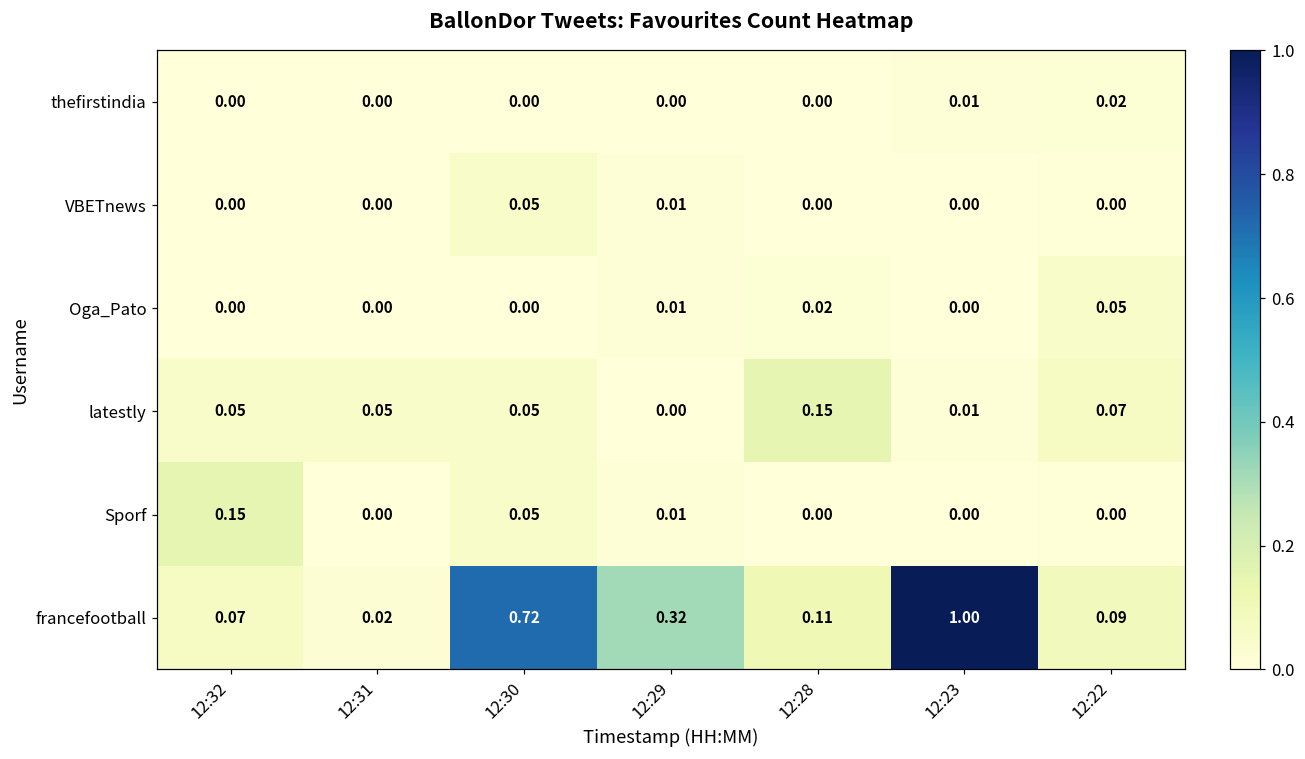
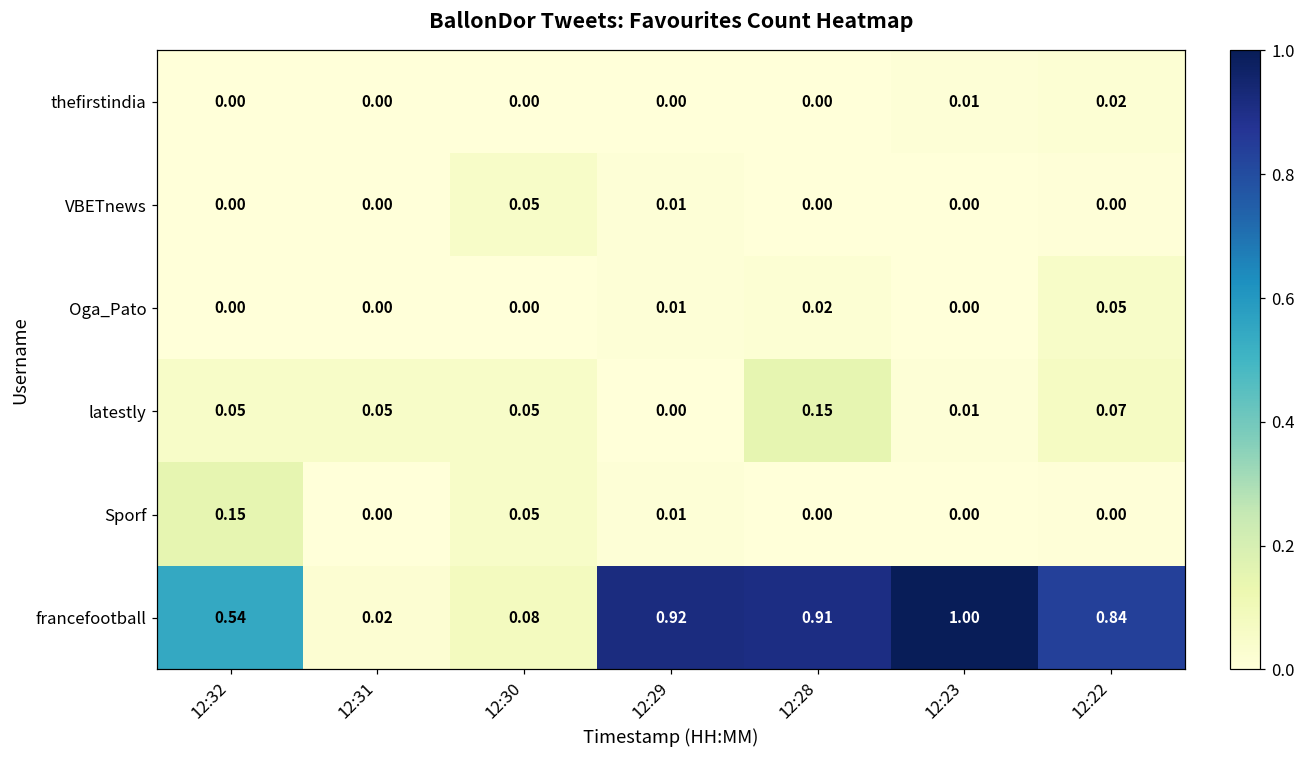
francefootball, 12:32: 0.07 -> 0.54
francefootball, 12:30: 0.72 -> 0.08
francefootball, 12:29: 0.32 -> 0.92
francefootball, 12:28: 0.11 -> 0.91
francefootball, 12:22: 0.09 -> 0.84
